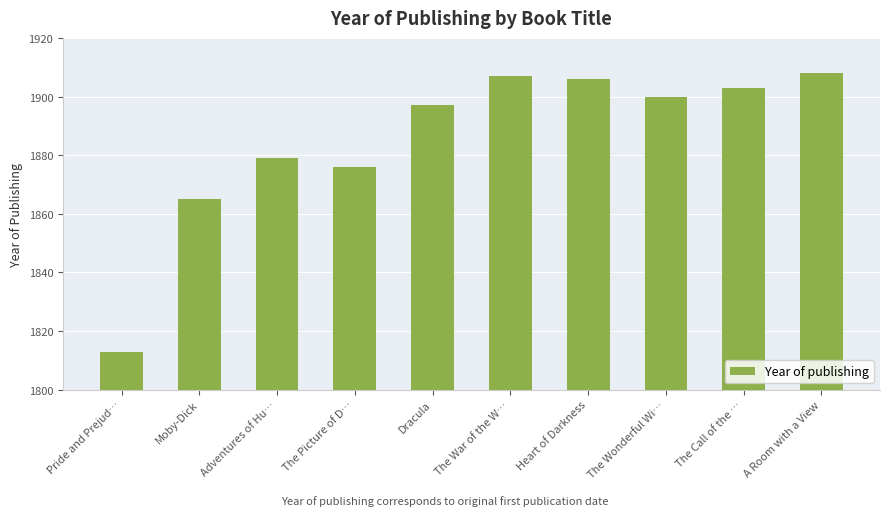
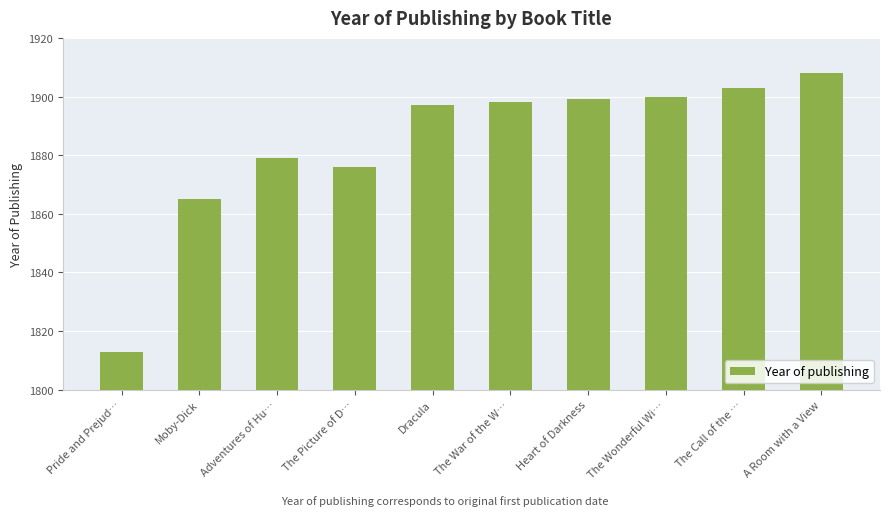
The War of the W…: 1907 -> 1898
Heart of Darkness: 1906 -> 1899
